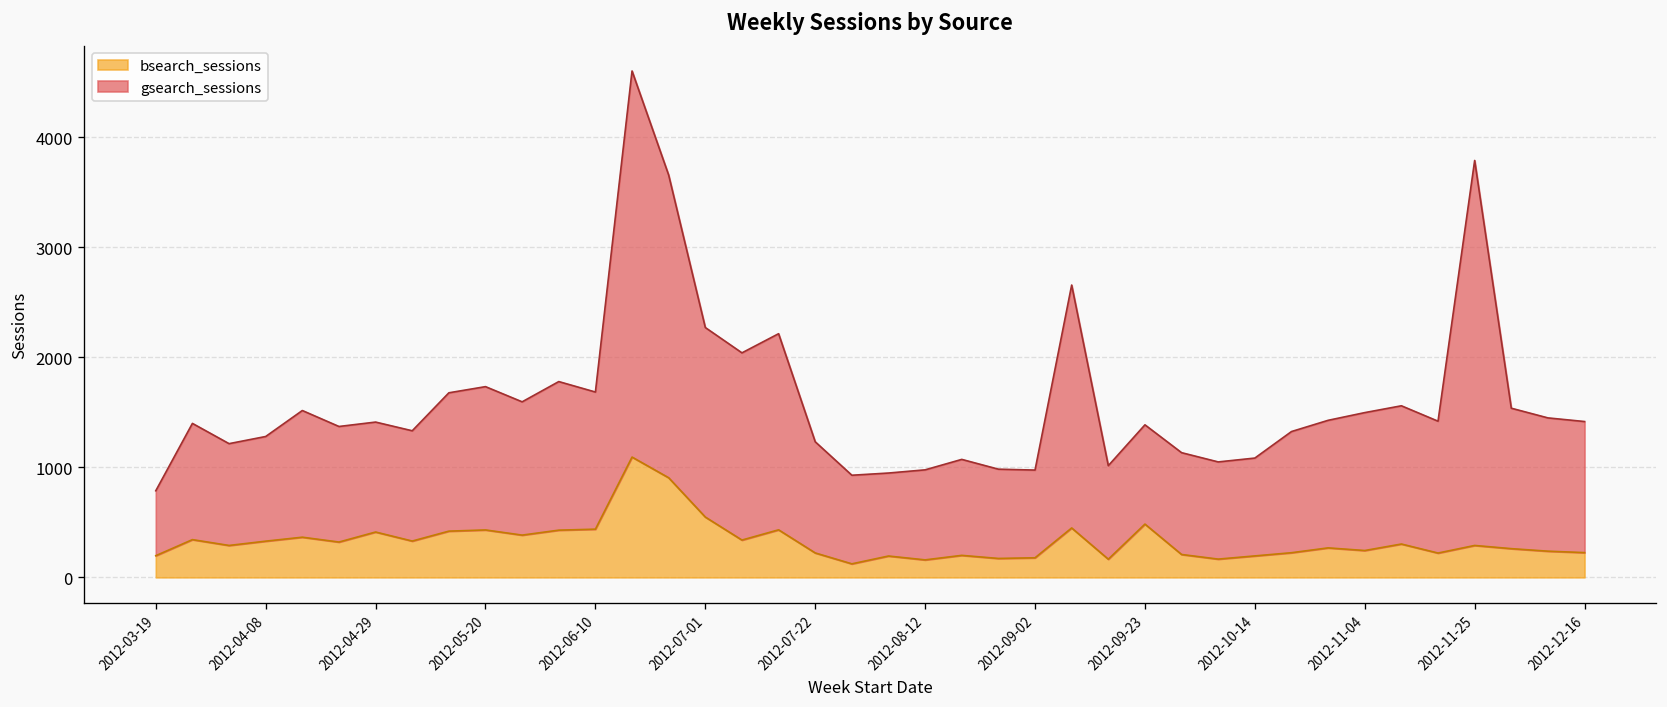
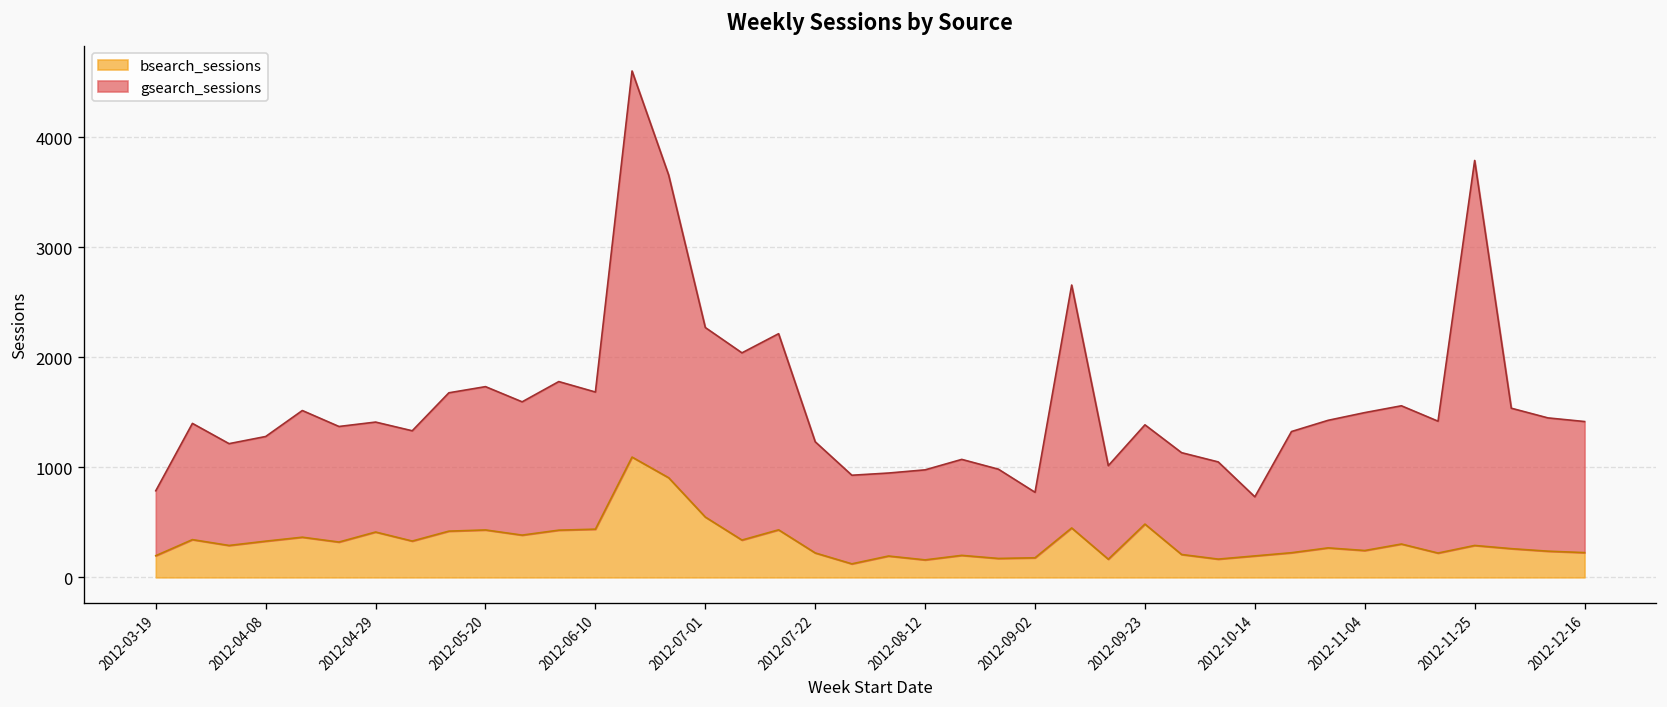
gsearch_sessions, 2012-09-02: 800 -> 600
gsearch_sessions, 2012-10-14: 900 -> 500
